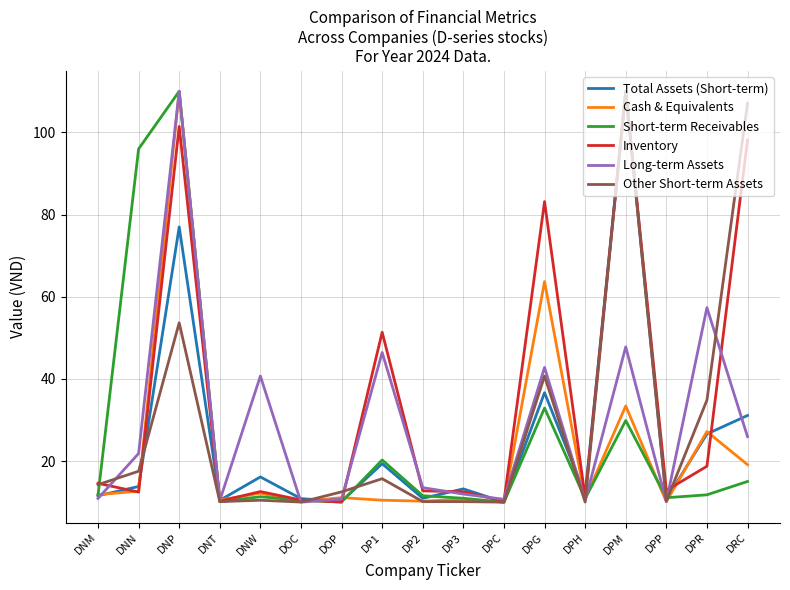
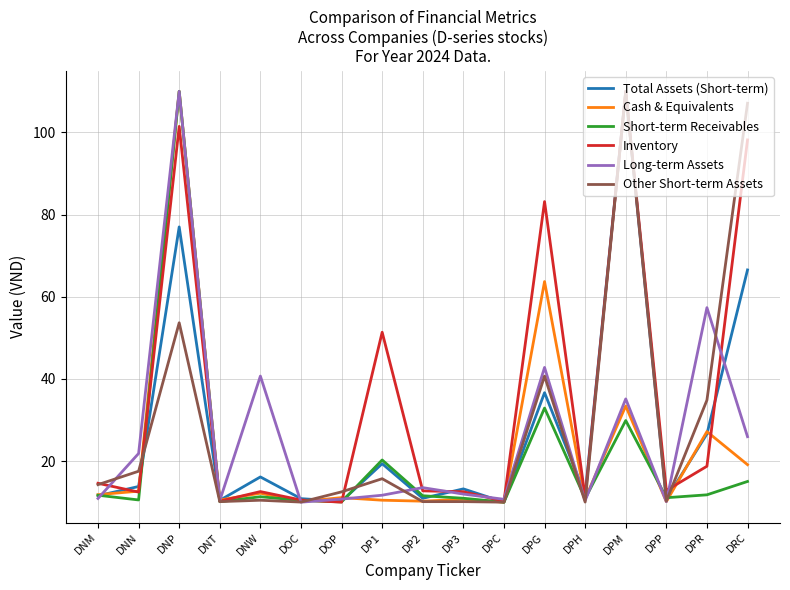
Short-term Receivables, DNN: 96 -> 11
Long-term Assets, DP1: 46 -> 12
Long-term Assets, DPM: 48 -> 35
Total Assets (Short-term), DRC: 31 -> 67
